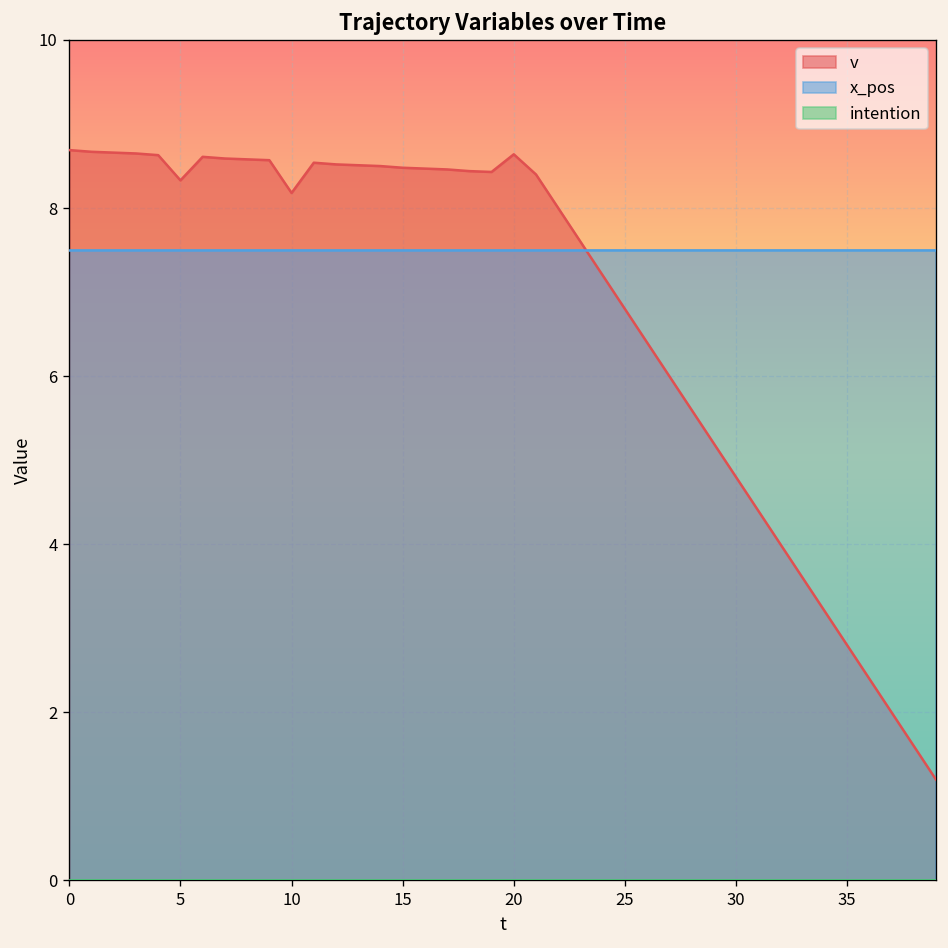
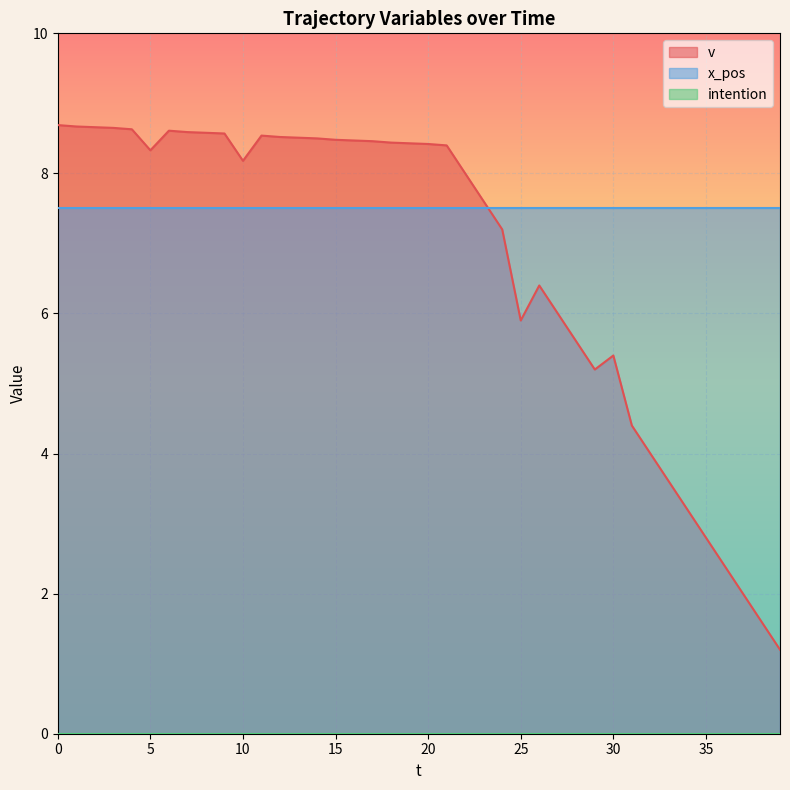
v, 20: 8.6 -> 8.4
v, 25: 6.8 -> 5.9
v, 30: 4.8 -> 5.4
